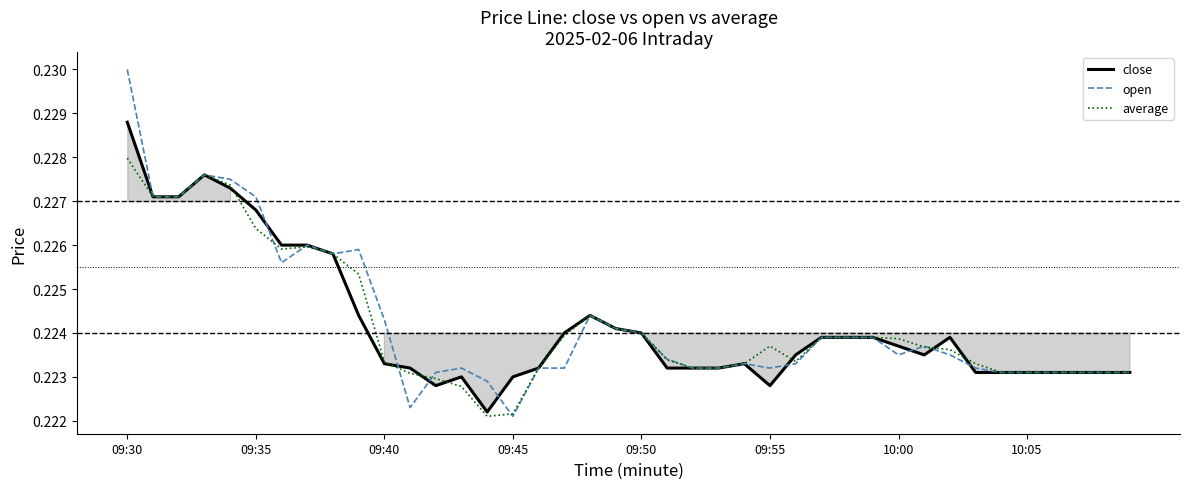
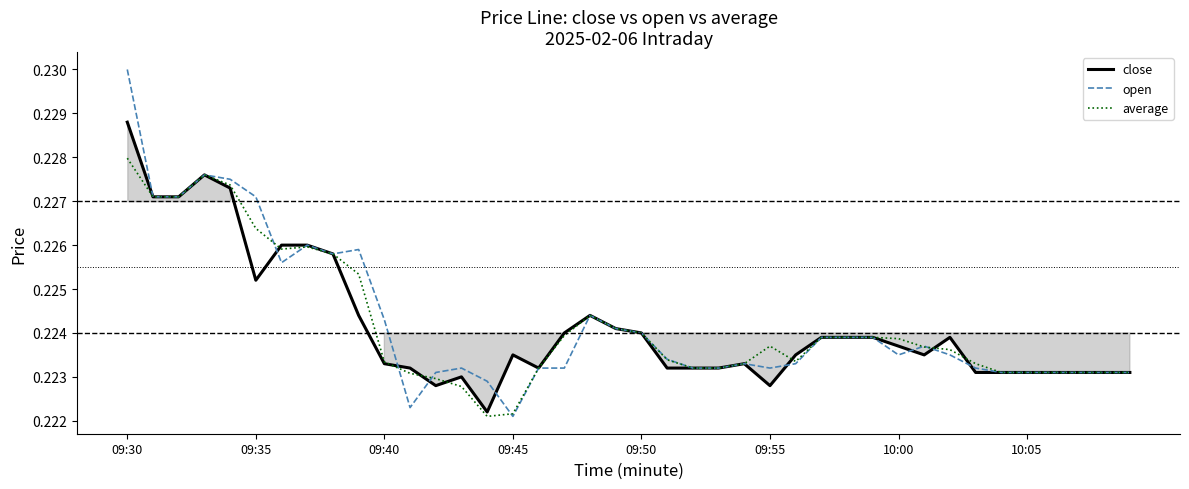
close, 09:35: 0.2268 -> 0.2252
close, 09:45: 0.2230 -> 0.2235
